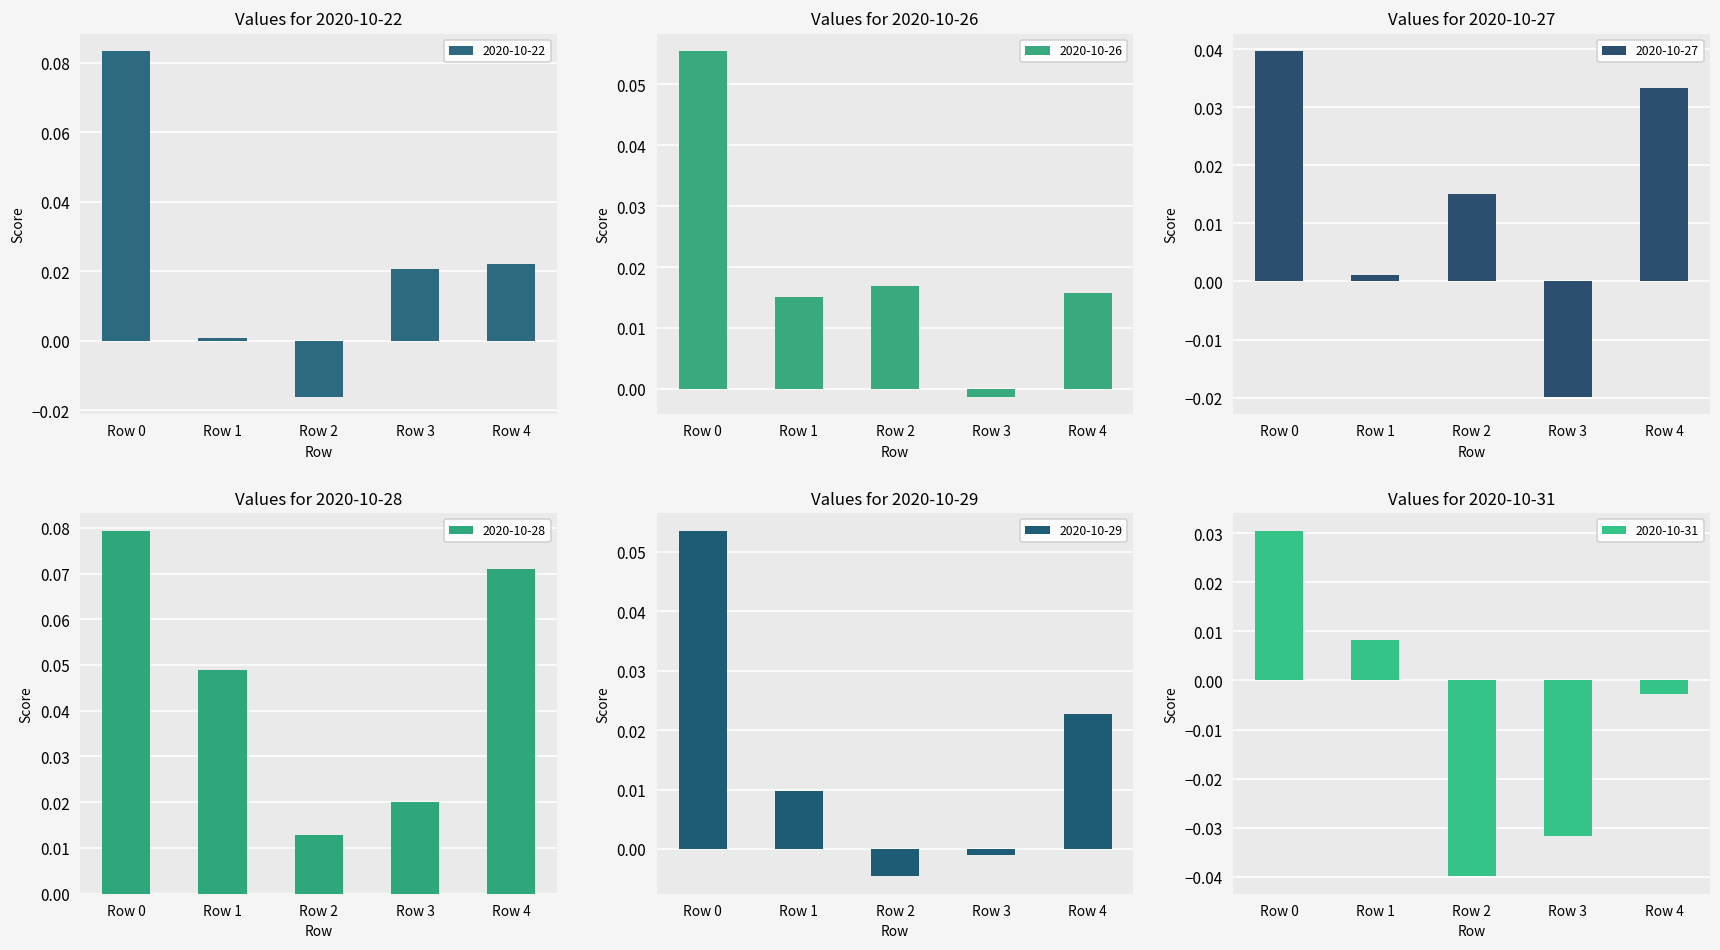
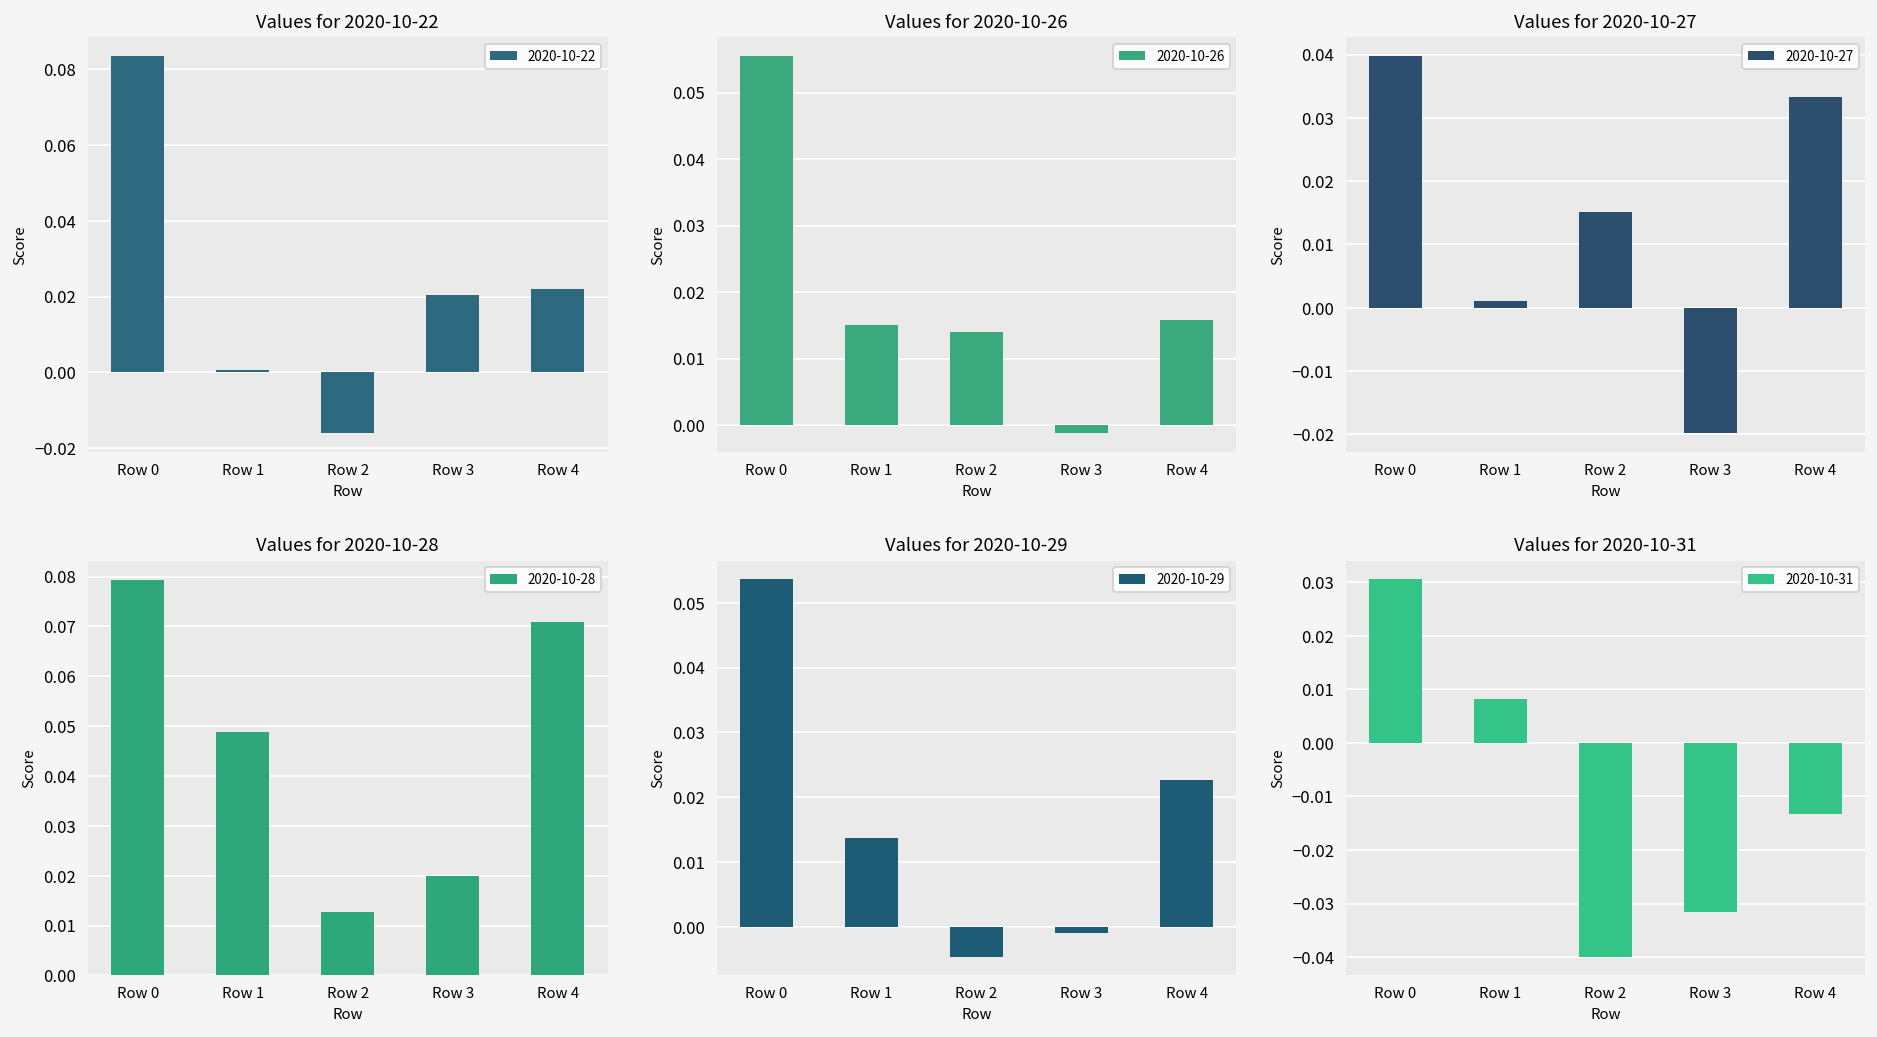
Values for 2020-10-26, Row 2: 0.017 -> 0.014
Values for 2020-10-29, Row 1: 0.010 -> 0.014
Values for 2020-10-31, Row 4: -0.003 -> -0.013
